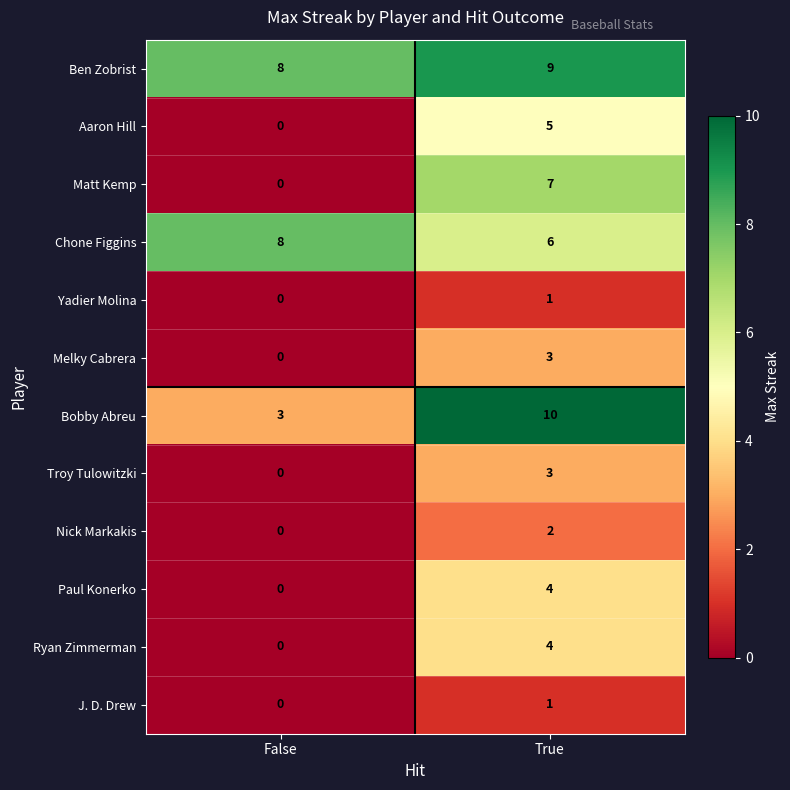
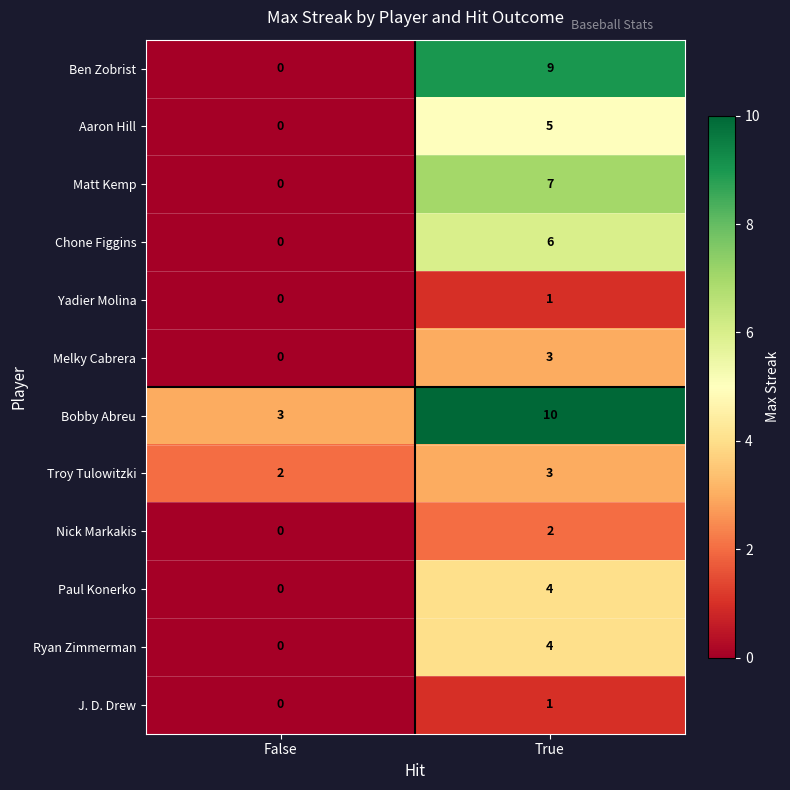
Ben Zobrist, False: 8 -> 0
Chone Figgins, False: 8 -> 0
Troy Tulowitzki, False: 0 -> 2
